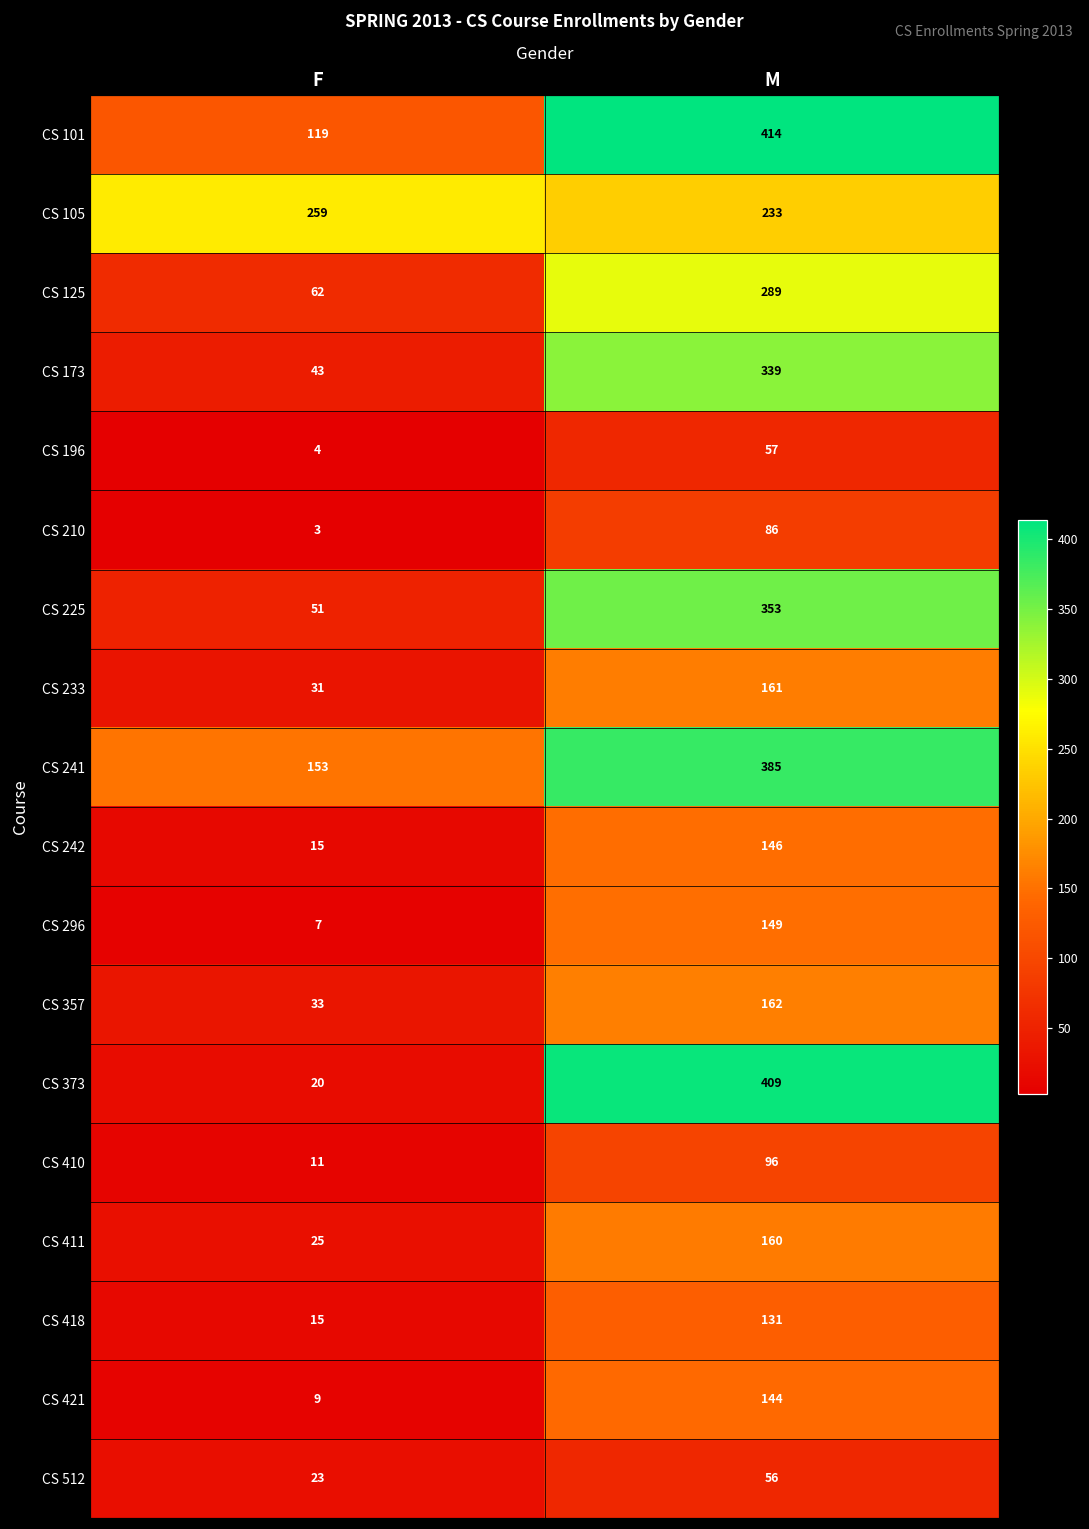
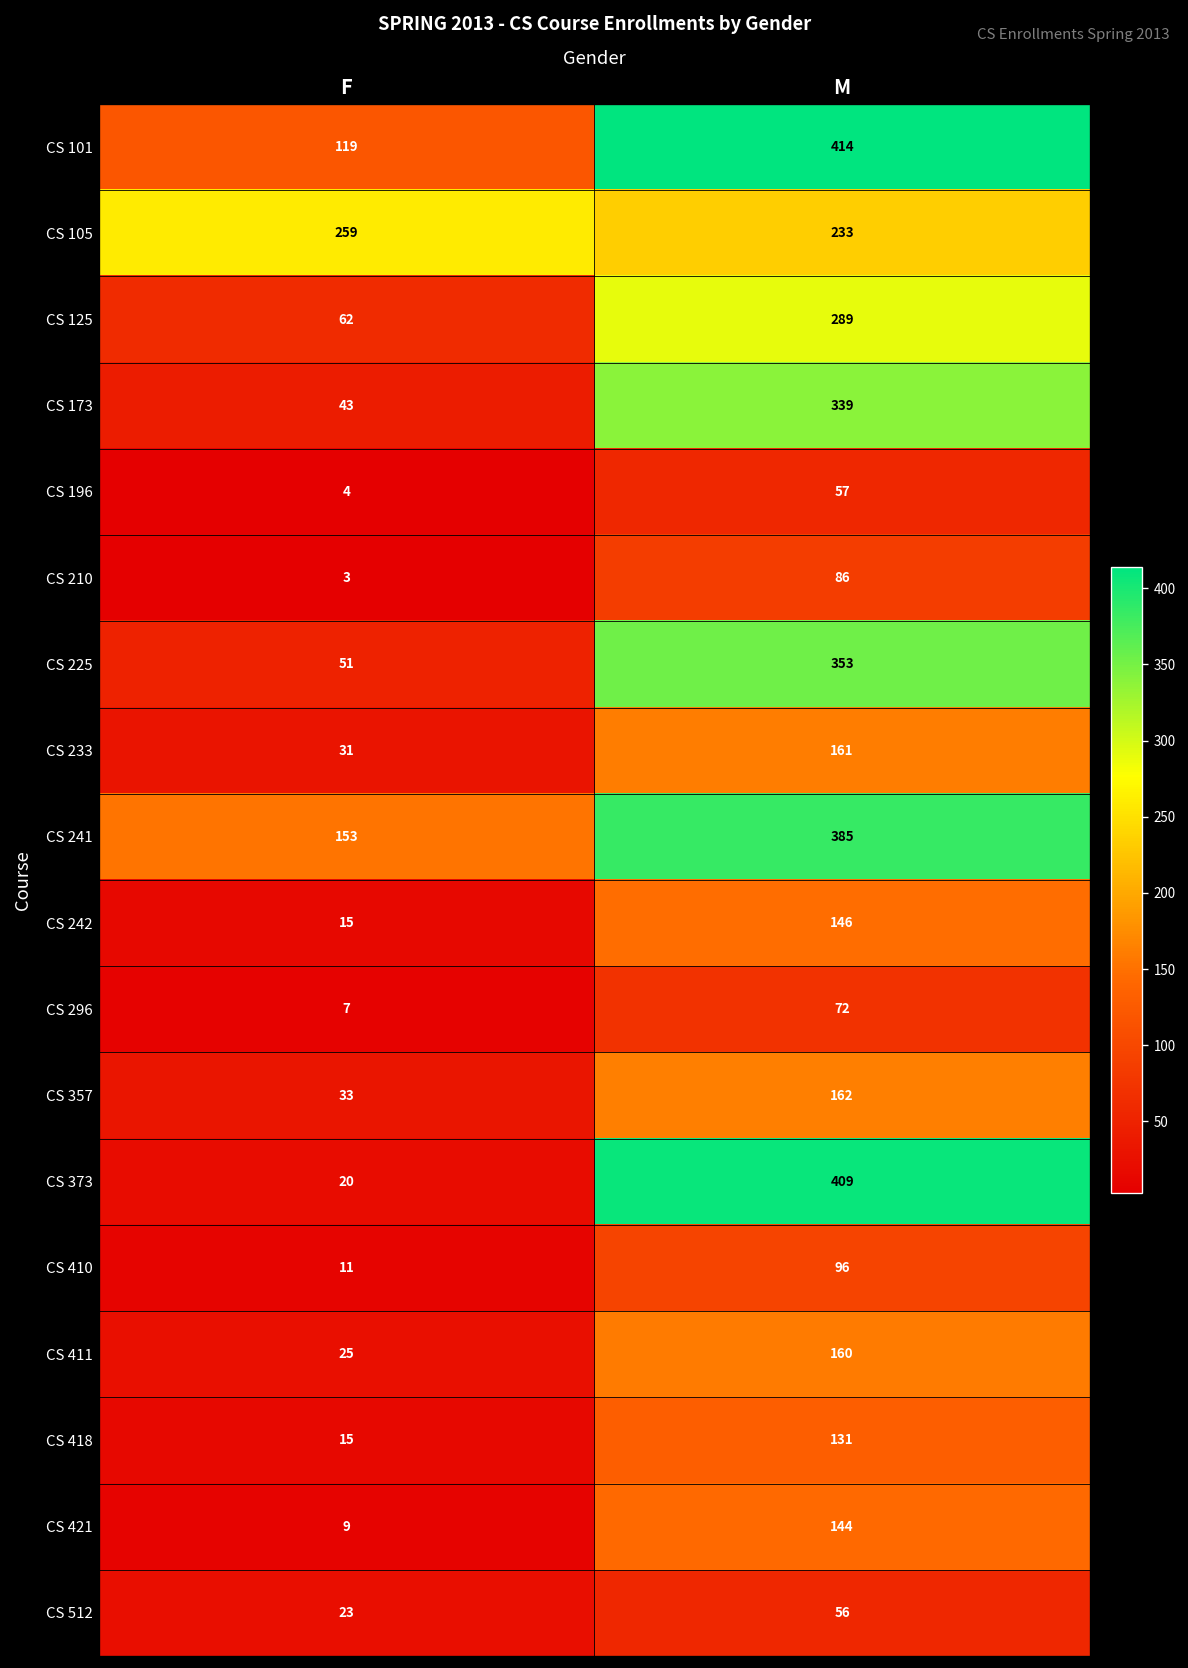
CS 296, M: 149 -> 72
